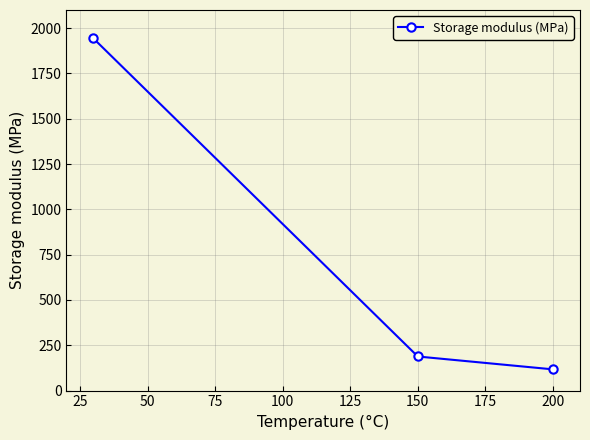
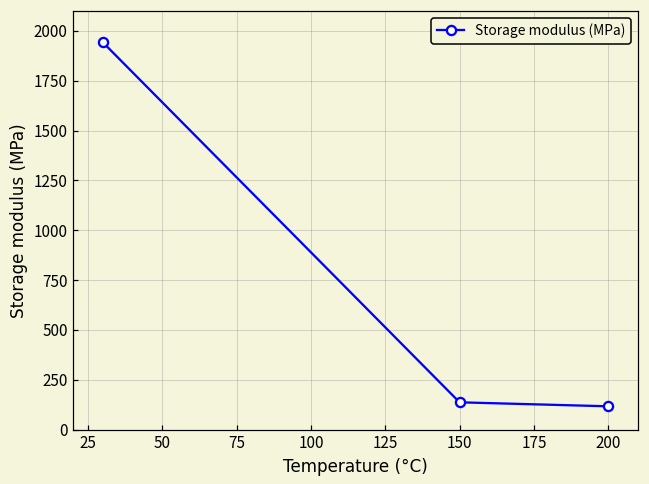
150: 190 -> 140
